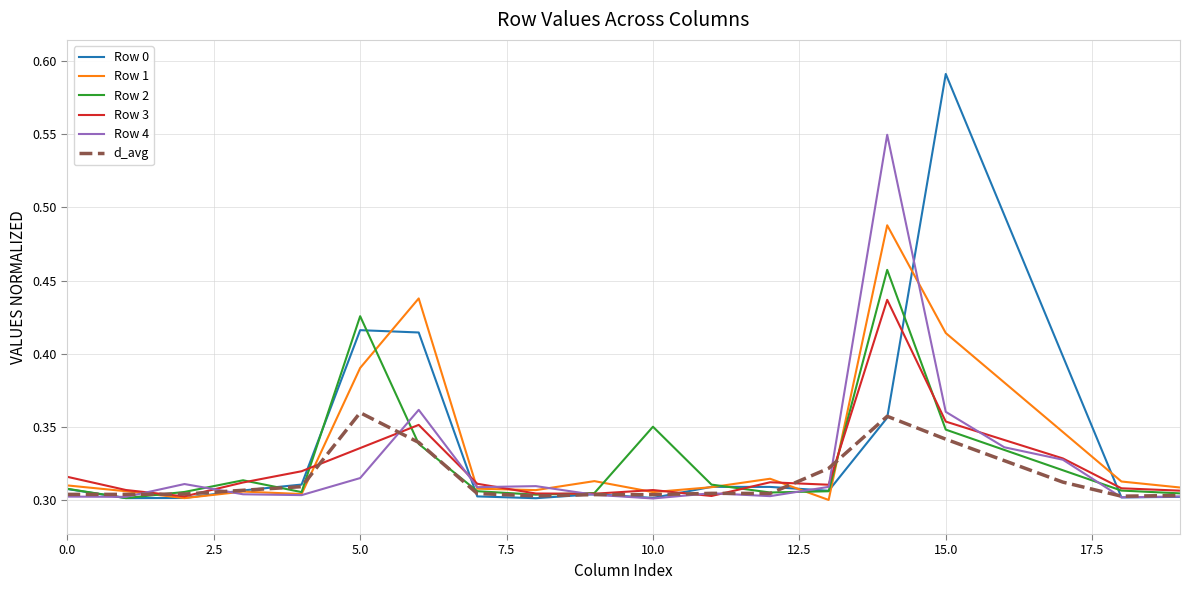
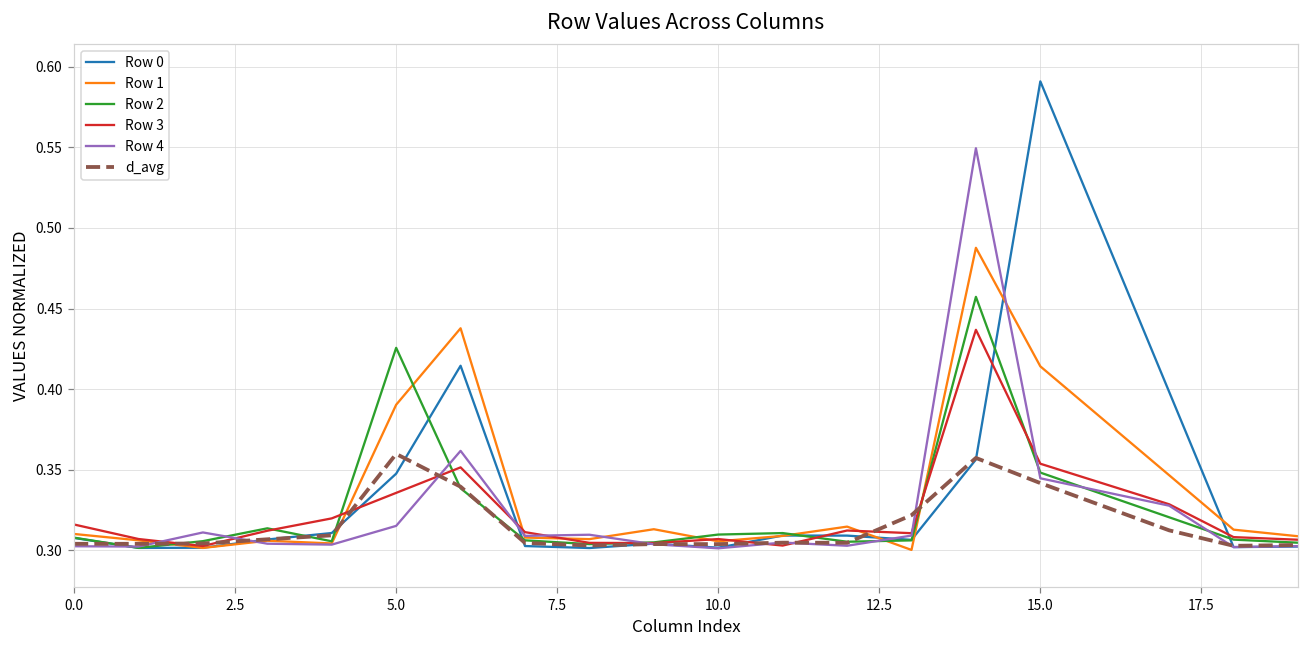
Row 0, 5.0: 0.416 -> 0.348
Row 2, 10.0: 0.350 -> 0.310
Row 4, 15.0: 0.360 -> 0.345
